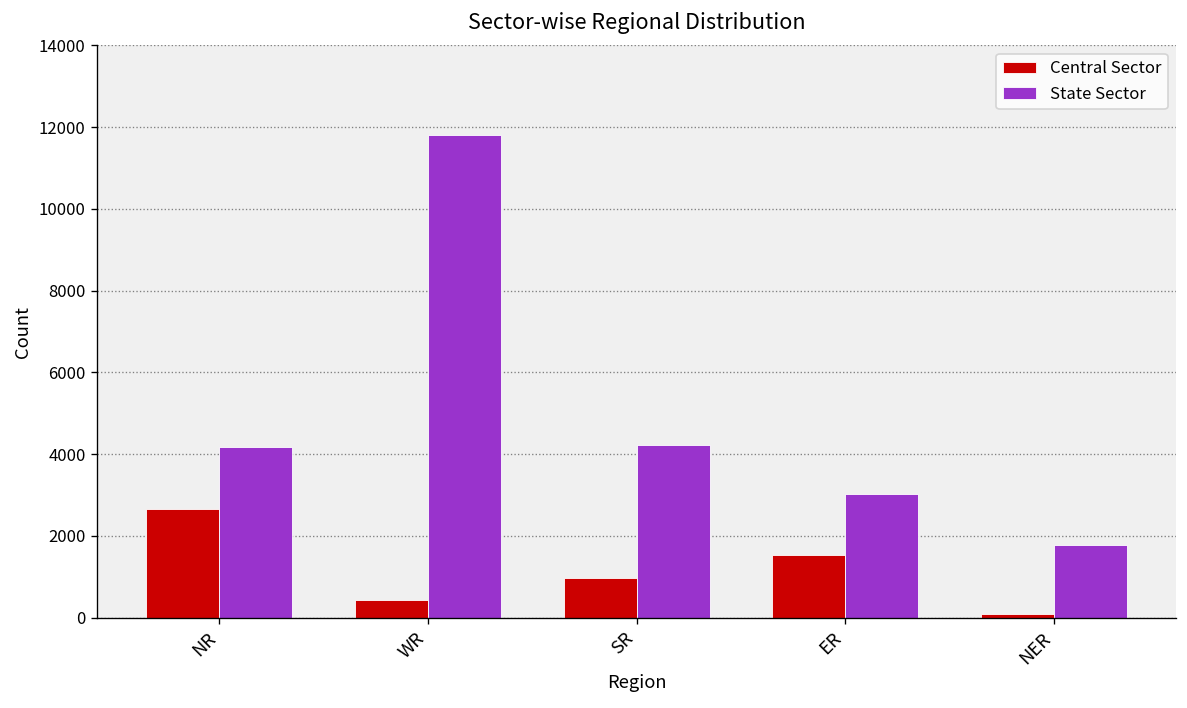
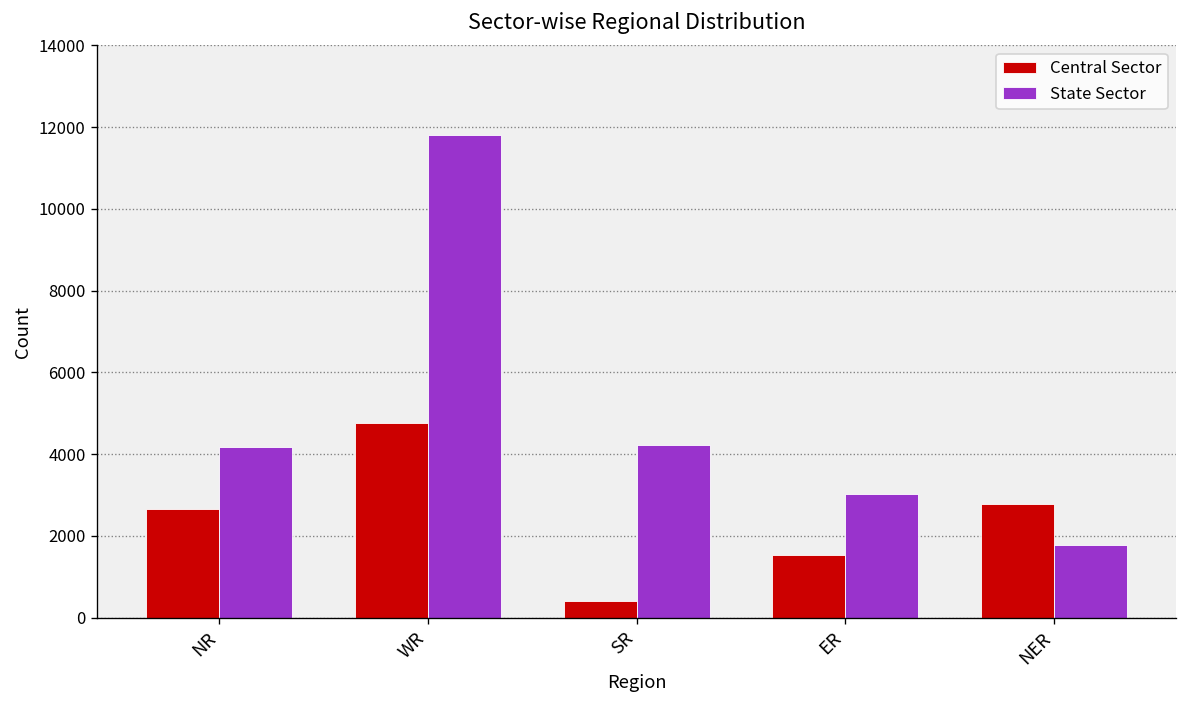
Central Sector, WR: 400 -> 4800
Central Sector, SR: 1000 -> 400
Central Sector, NER: 100 -> 2800
